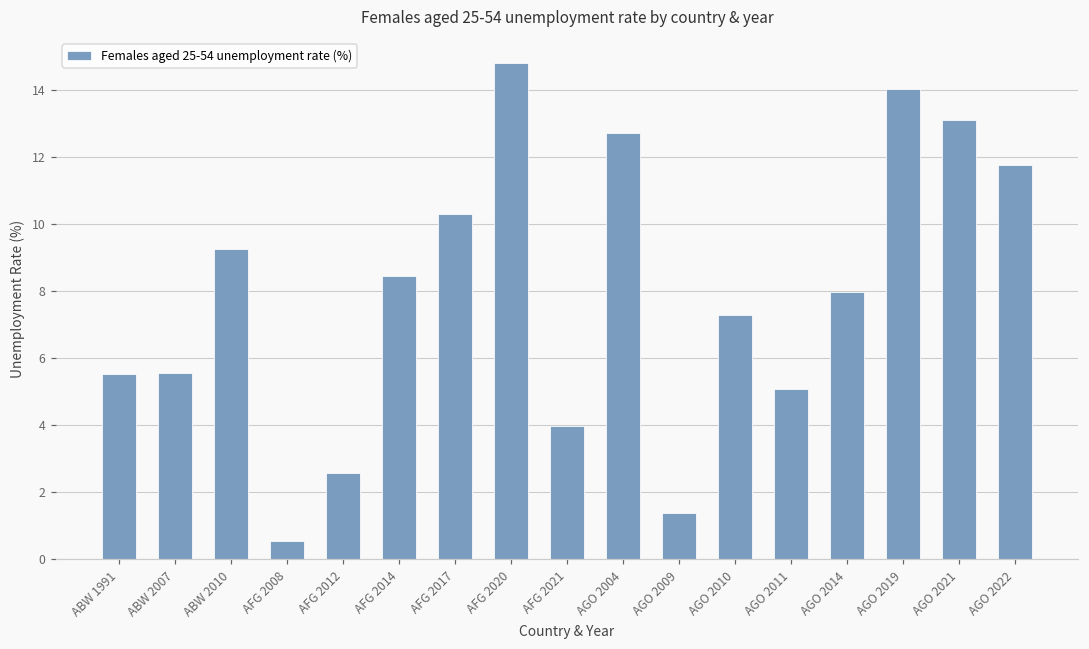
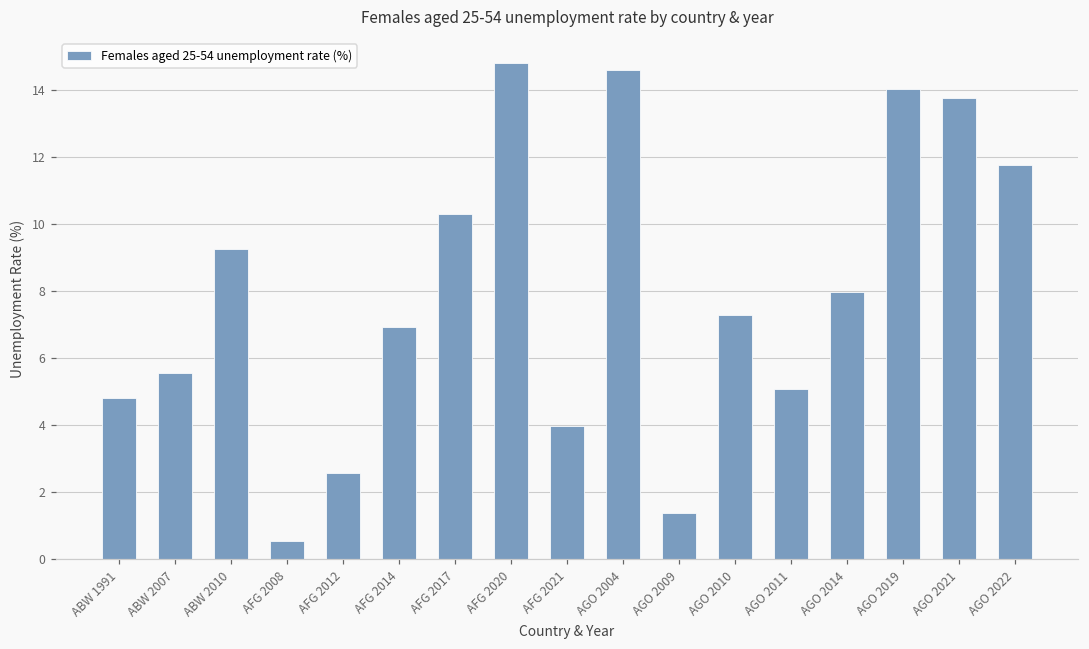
ABW 1991: 5.5 -> 4.8
AFG 2014: 8.5 -> 6.9
AGO 2004: 12.7 -> 14.6
AGO 2021: 13.1 -> 13.8
